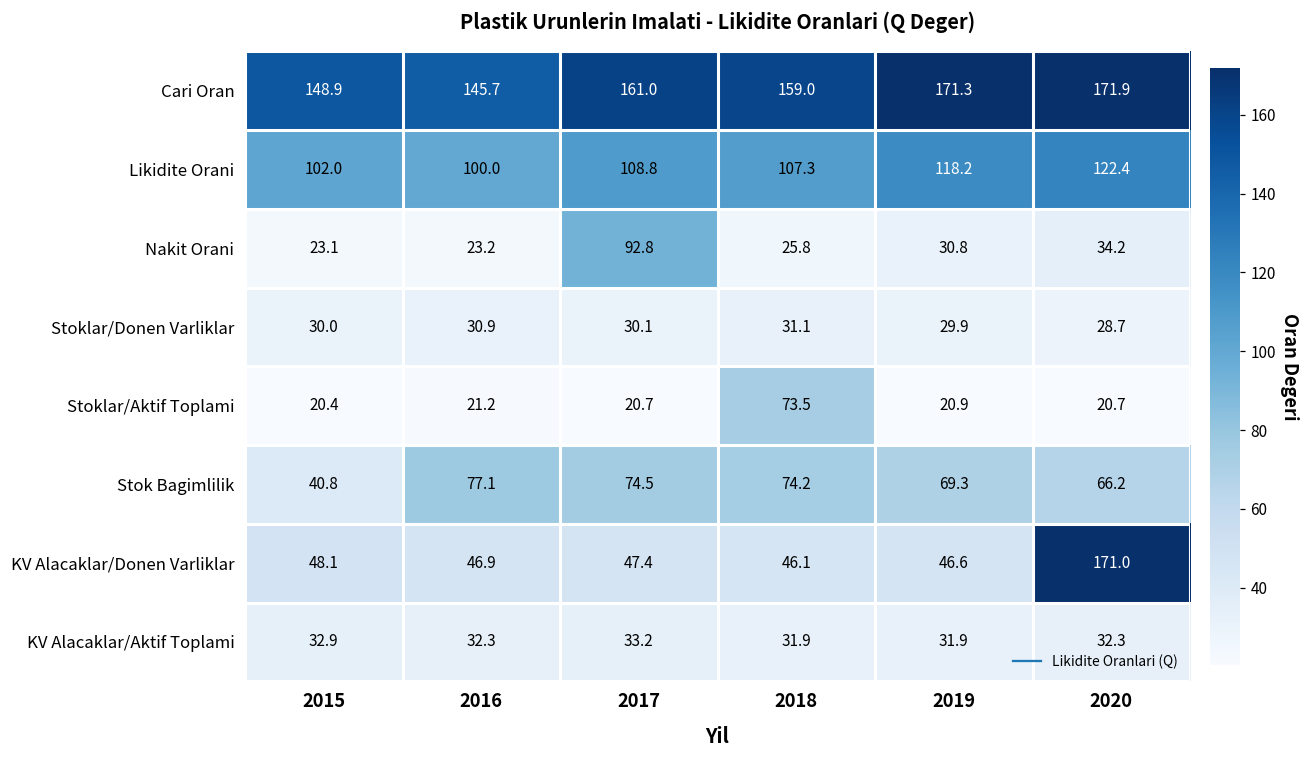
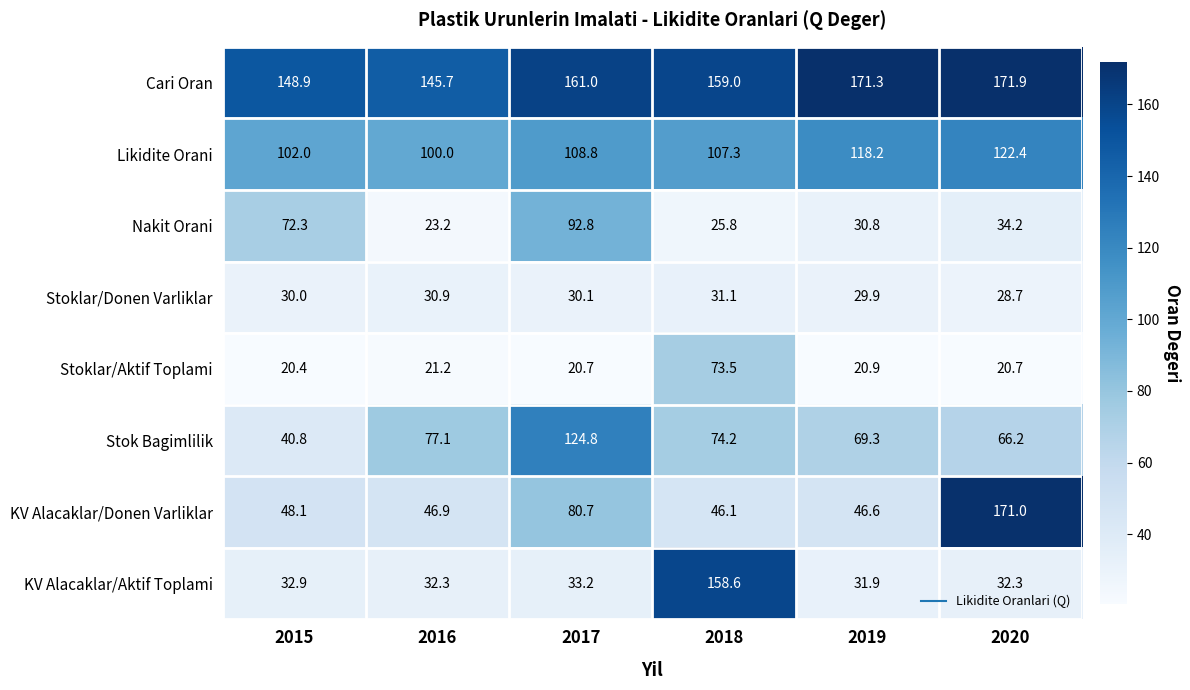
Nakit Orani, 2015: 23.1 -> 72.3
Stok Bagimlilik, 2017: 74.5 -> 124.8
KV Alacaklar/Donen Varliklar, 2017: 47.4 -> 80.7
KV Alacaklar/Aktif Toplami, 2018: 31.9 -> 158.6
